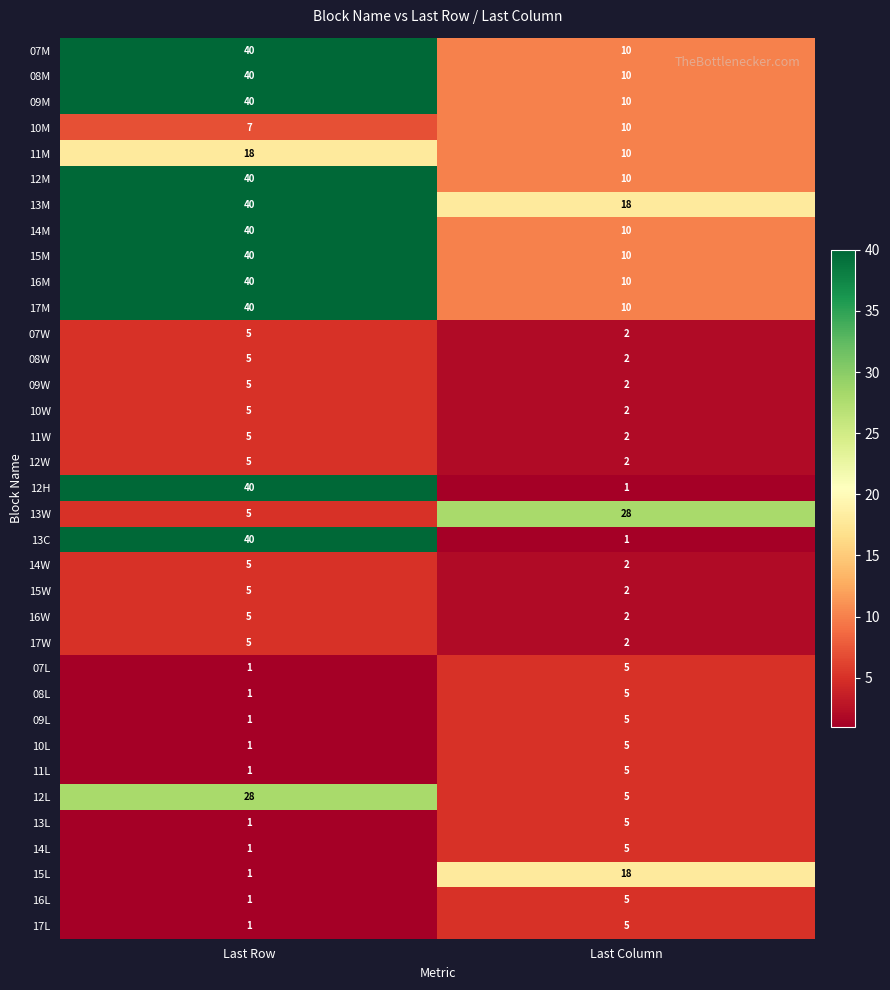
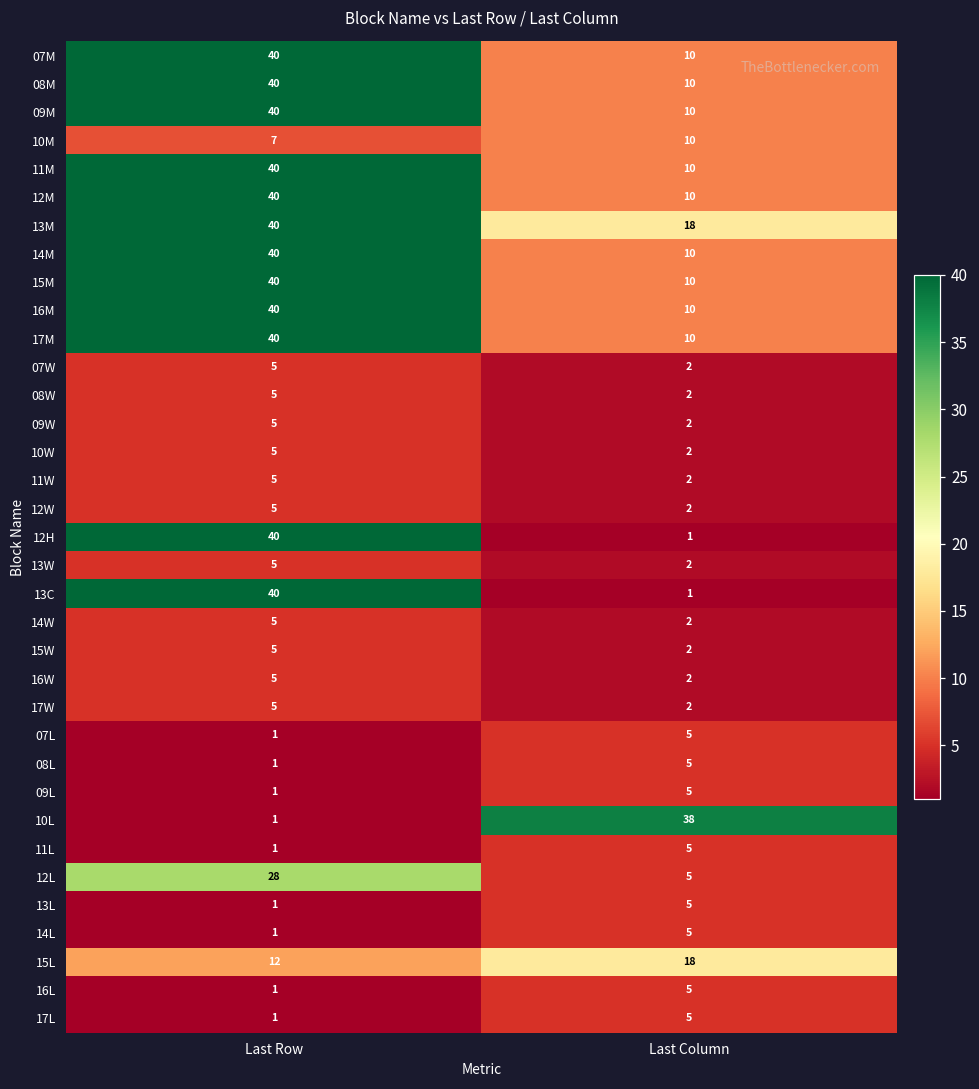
11M, Last Row: 18 -> 40
13W, Last Column: 28 -> 2
10L, Last Column: 5 -> 38
15L, Last Row: 1 -> 12
